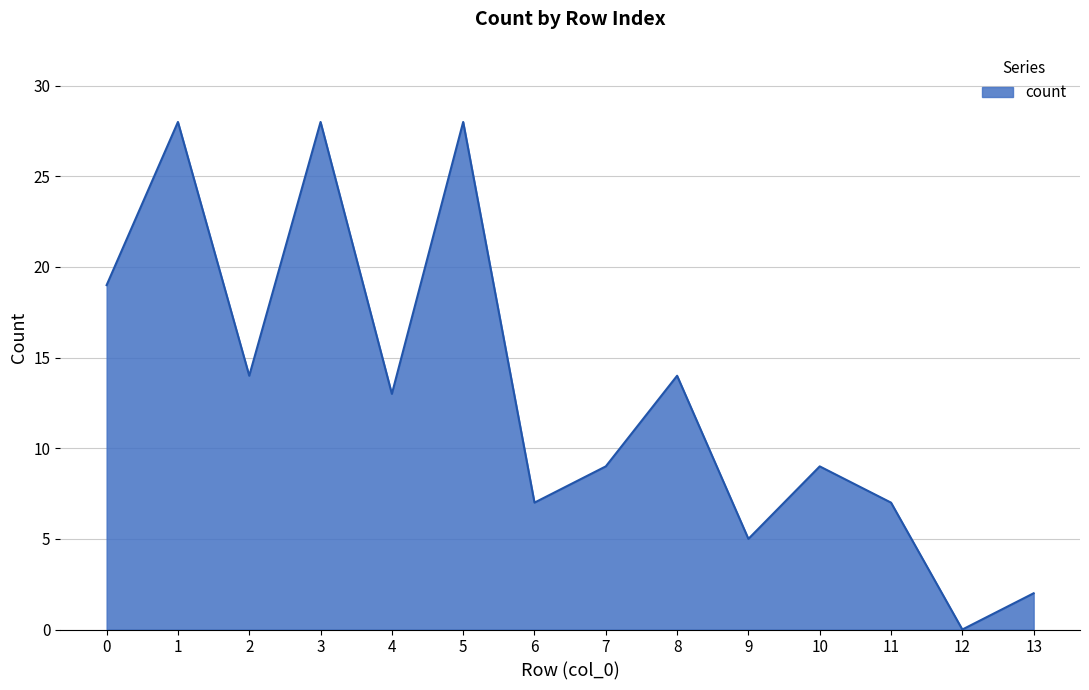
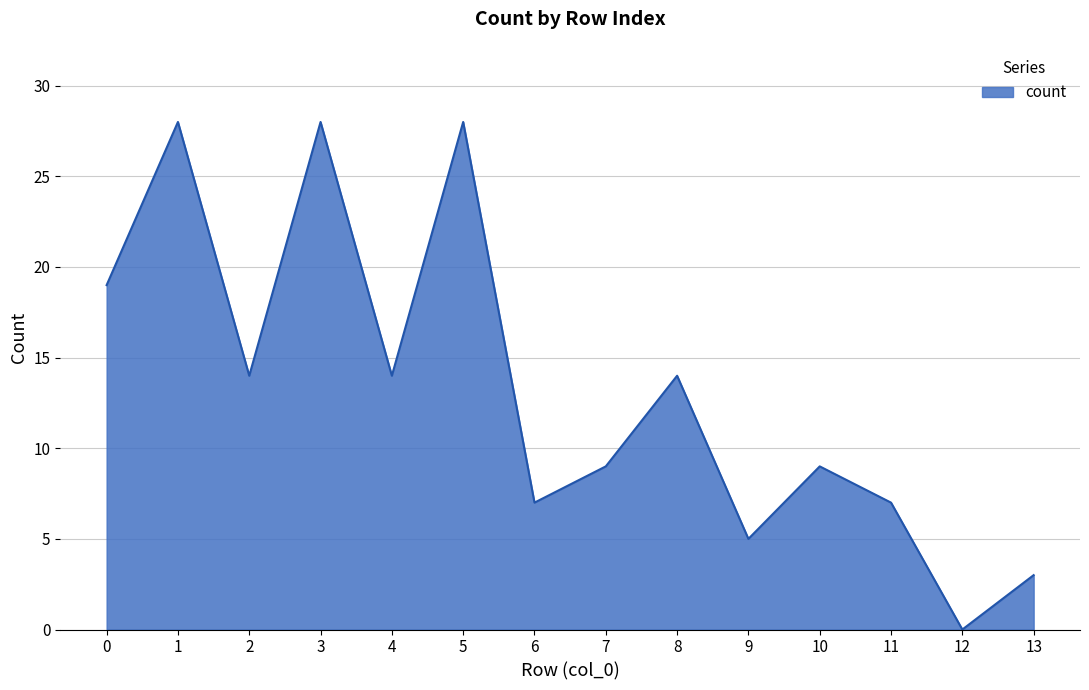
4: 13 -> 14
13: 2 -> 3
